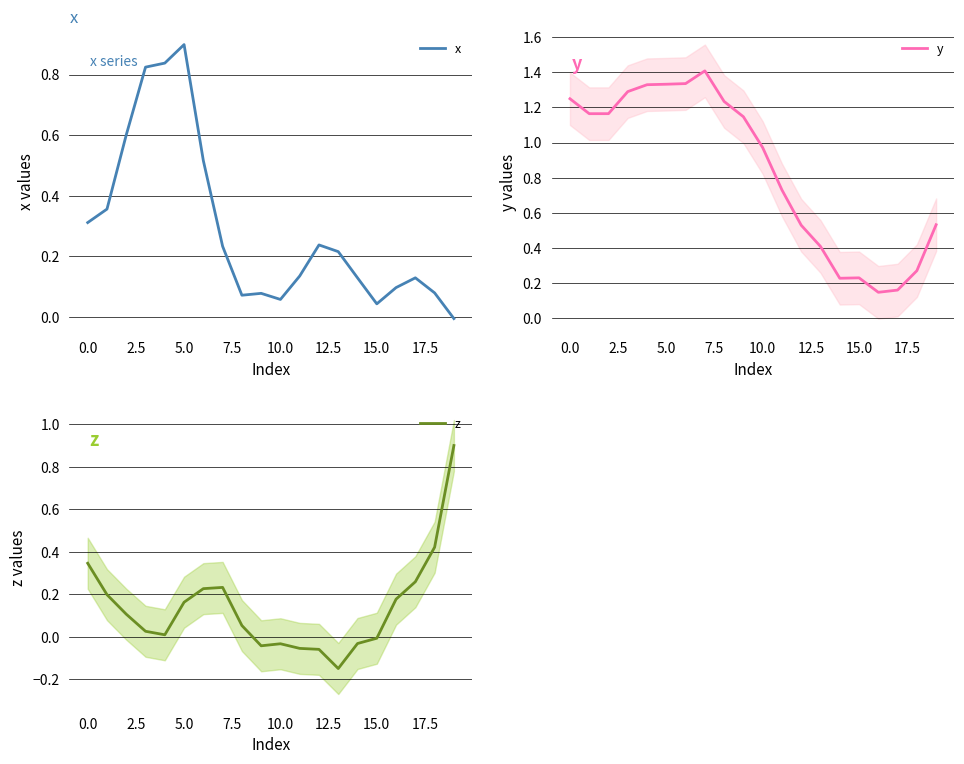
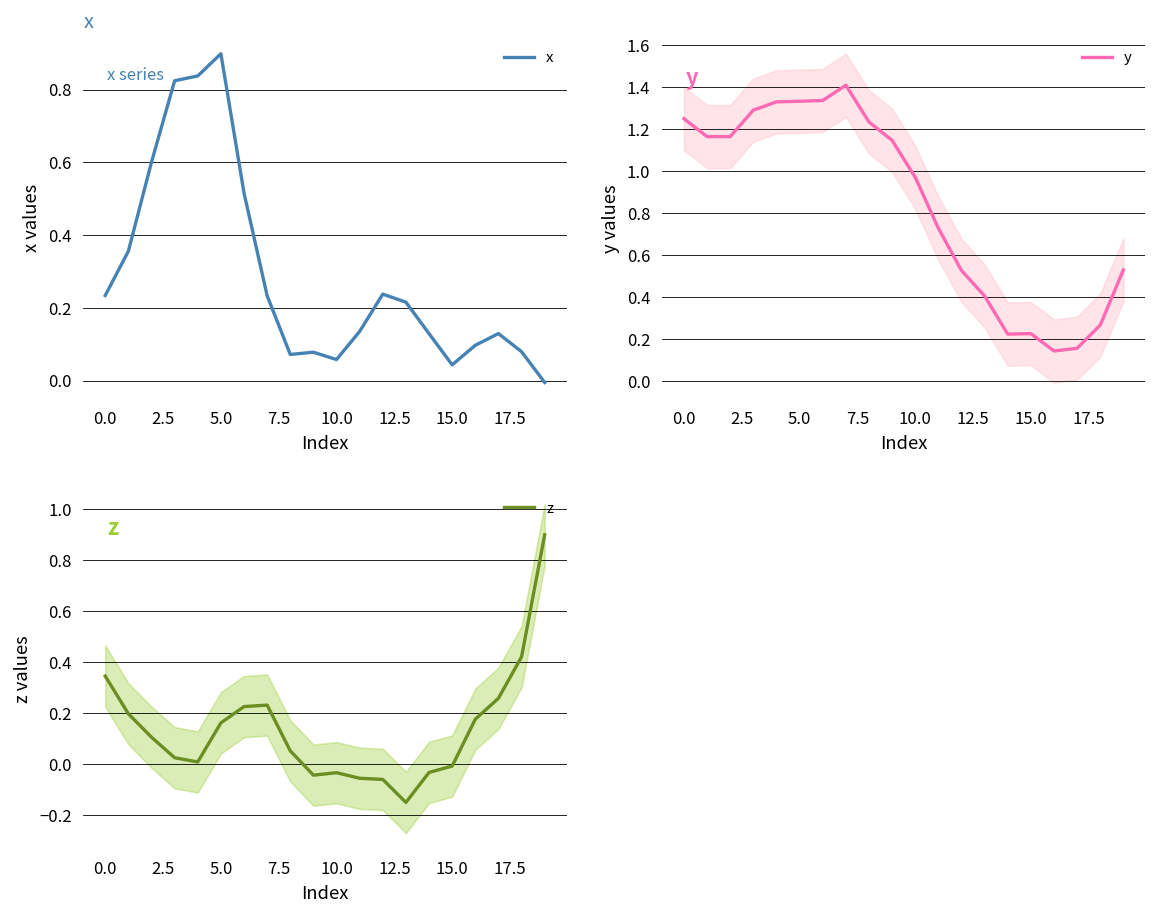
x, 0.0: 0.31 -> 0.23
